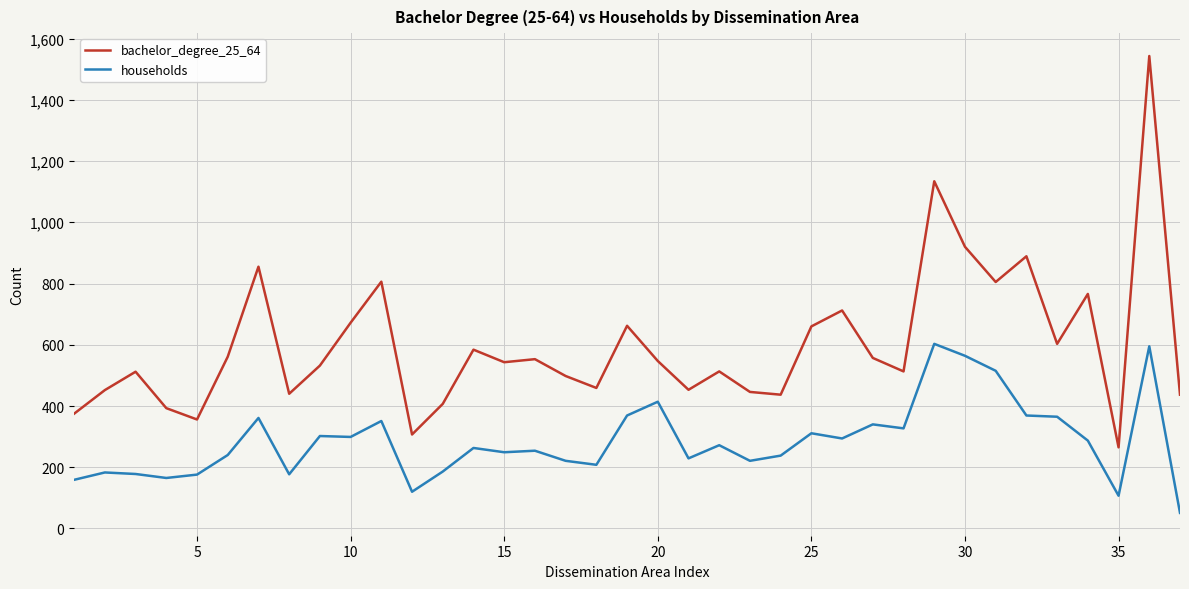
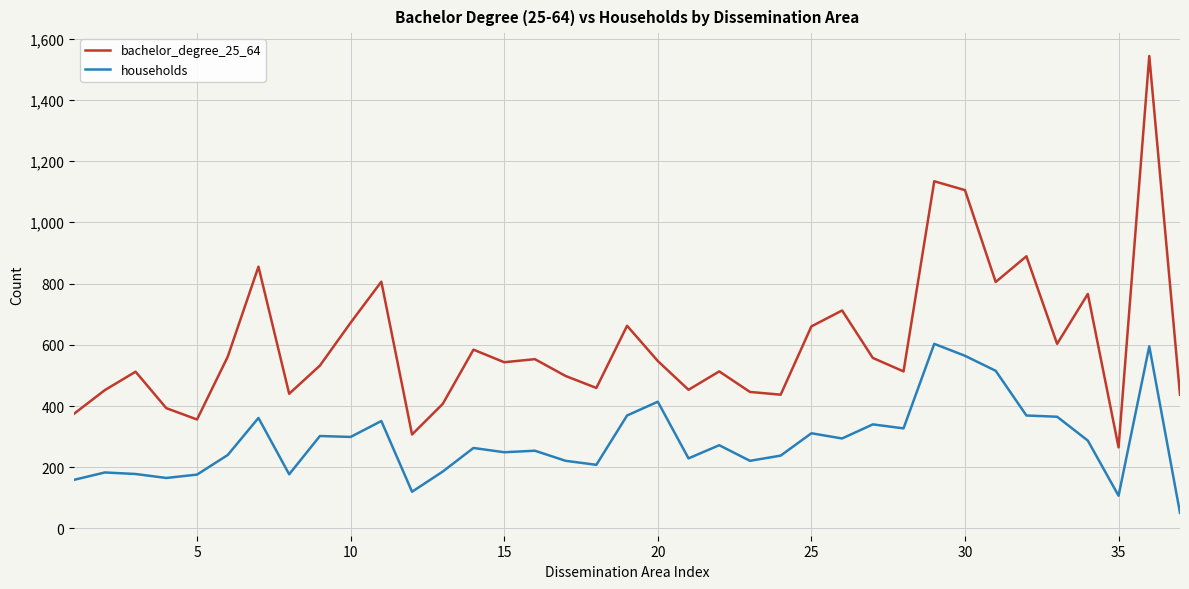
bachelor_degree_25_64, 30: 920 -> 1,110
